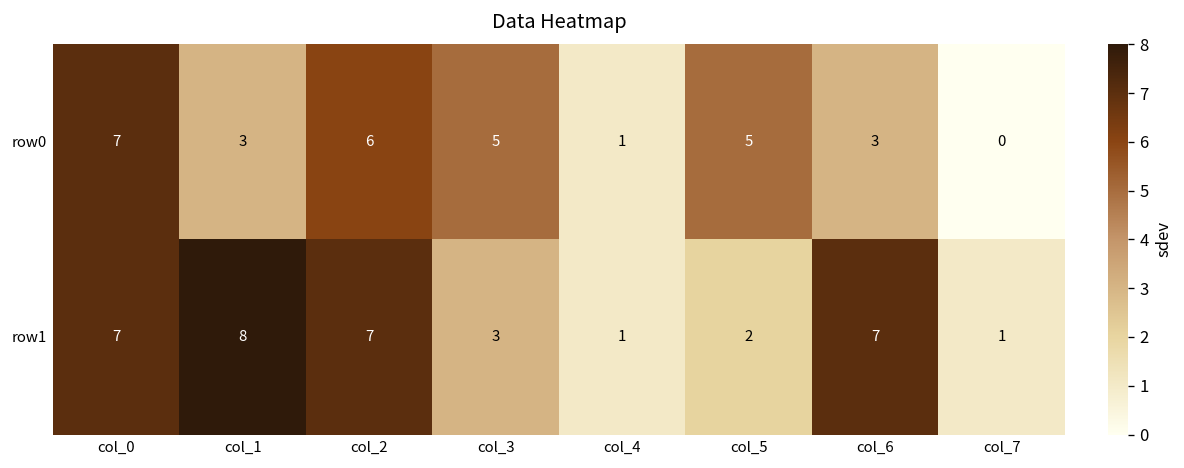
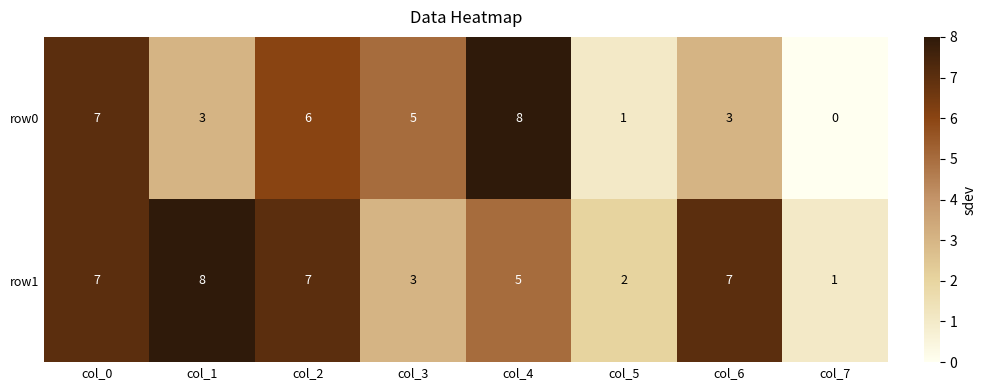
row0, col_4: 1 -> 8
row0, col_5: 5 -> 1
row1, col_4: 1 -> 5
